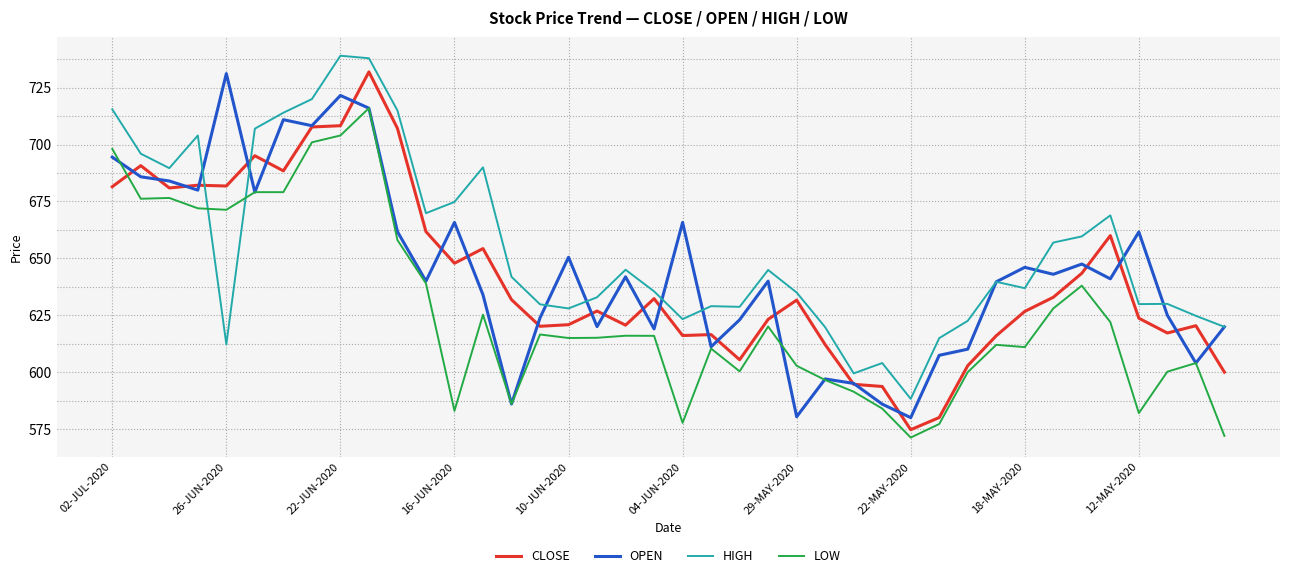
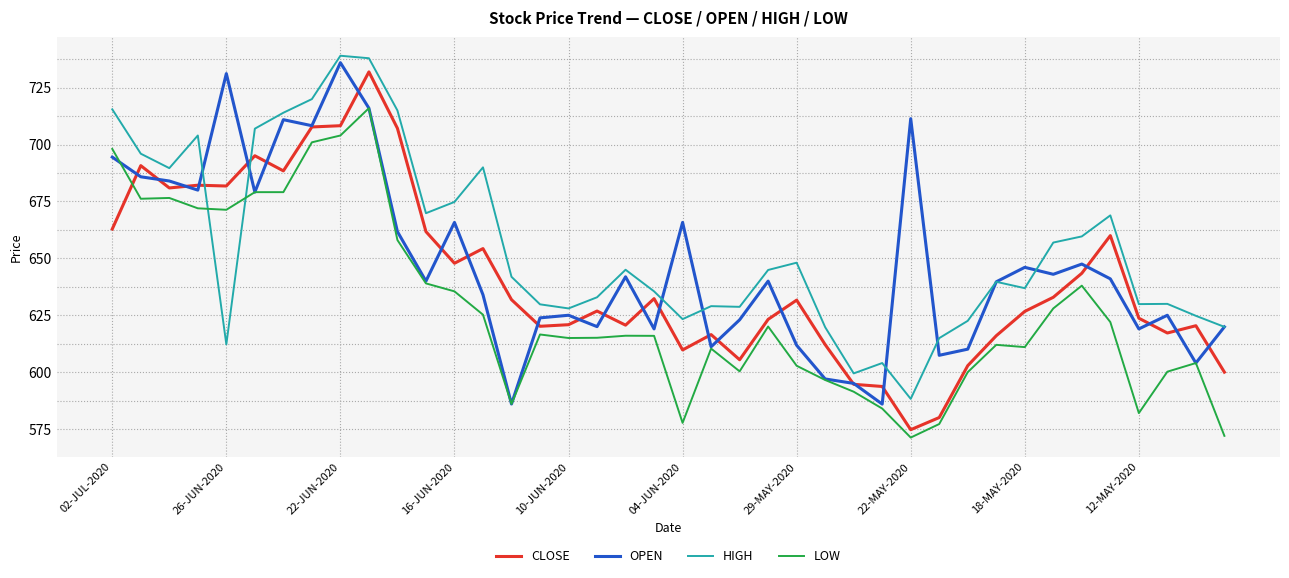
CLOSE, 02-JUL-2020: 682 -> 663
OPEN, 22-JUN-2020: 722 -> 736
LOW, 16-JUN-2020: 583 -> 636
OPEN, 10-JUN-2020: 651 -> 625
CLOSE, 04-JUN-2020: 616 -> 610
OPEN, 29-MAY-2020: 580 -> 612
HIGH, 29-MAY-2020: 635 -> 648
OPEN, 22-MAY-2020: 580 -> 711
OPEN, 12-MAY-2020: 662 -> 619
